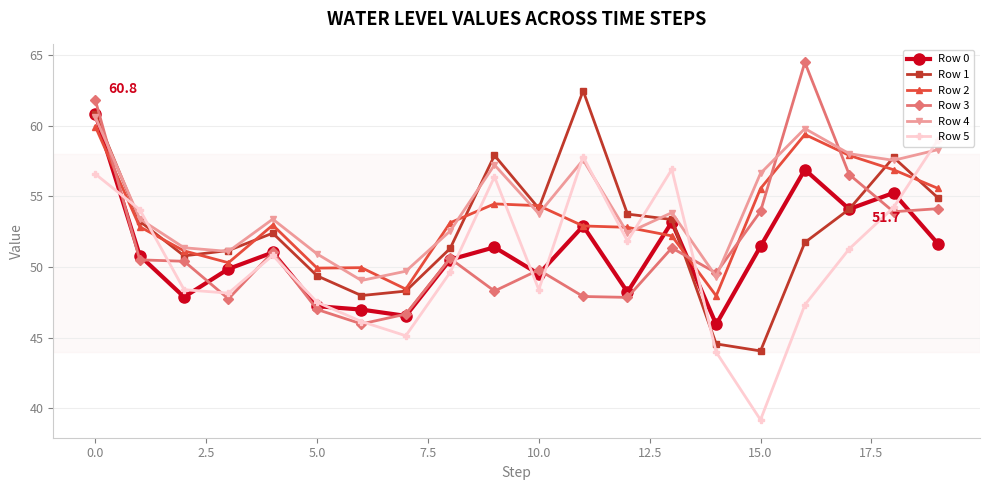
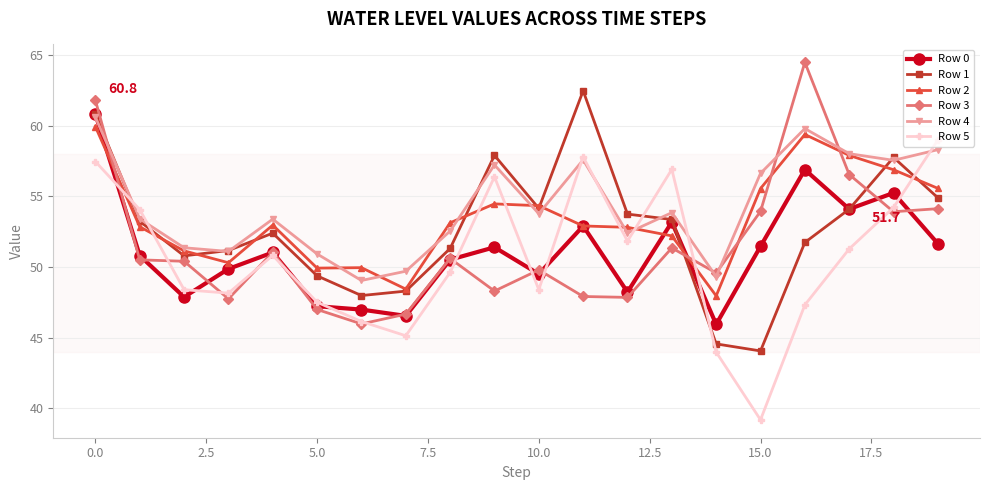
Row 5, 0.0: 56.6 -> 57.5
